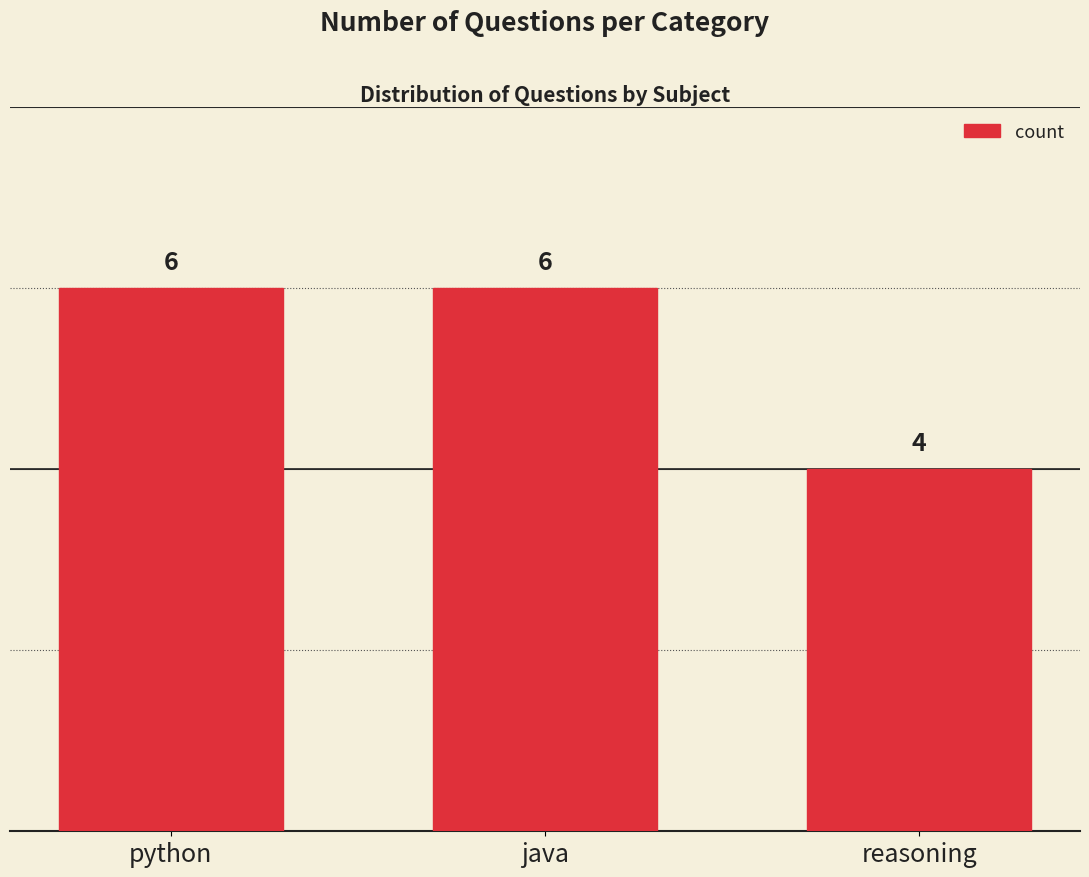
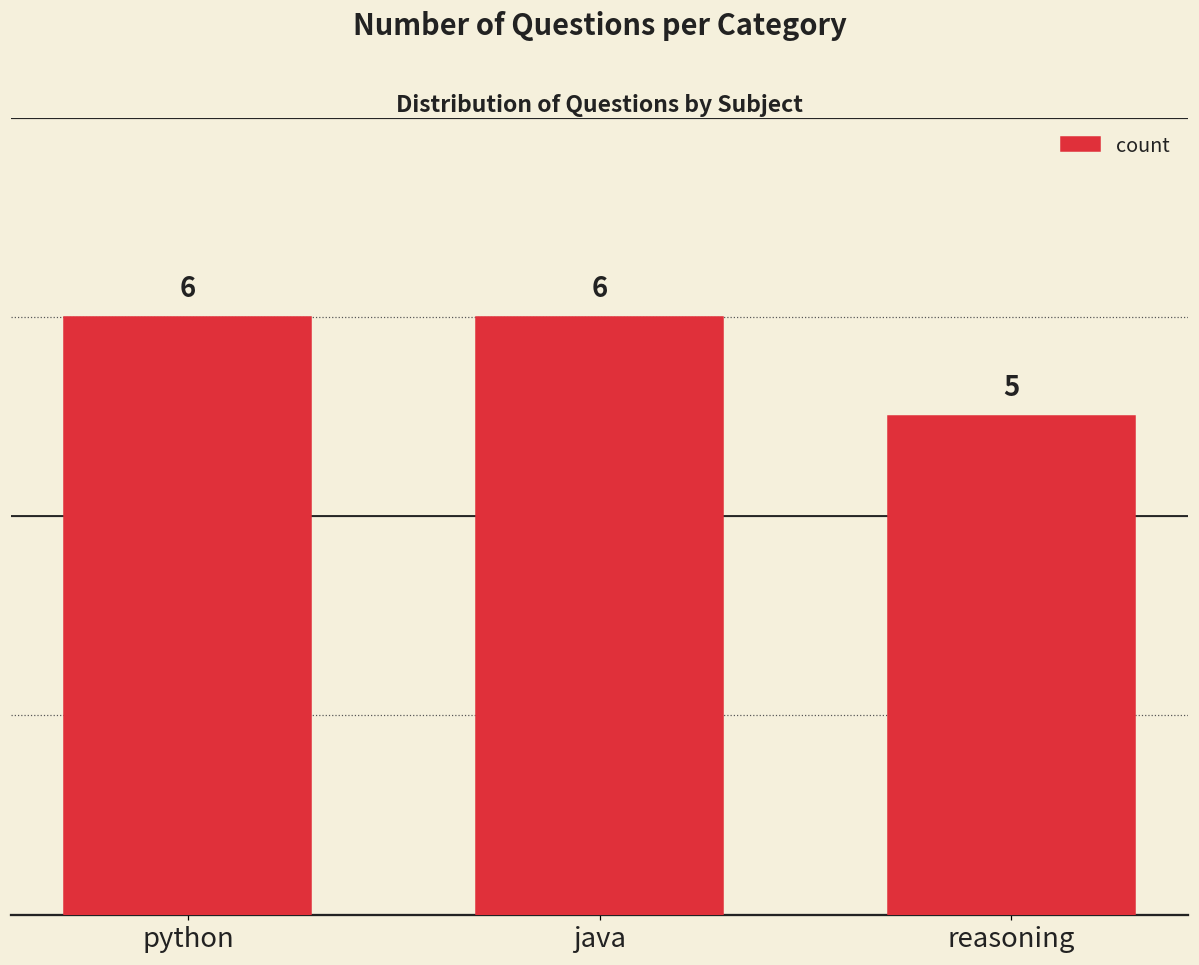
reasoning: 4 -> 5
